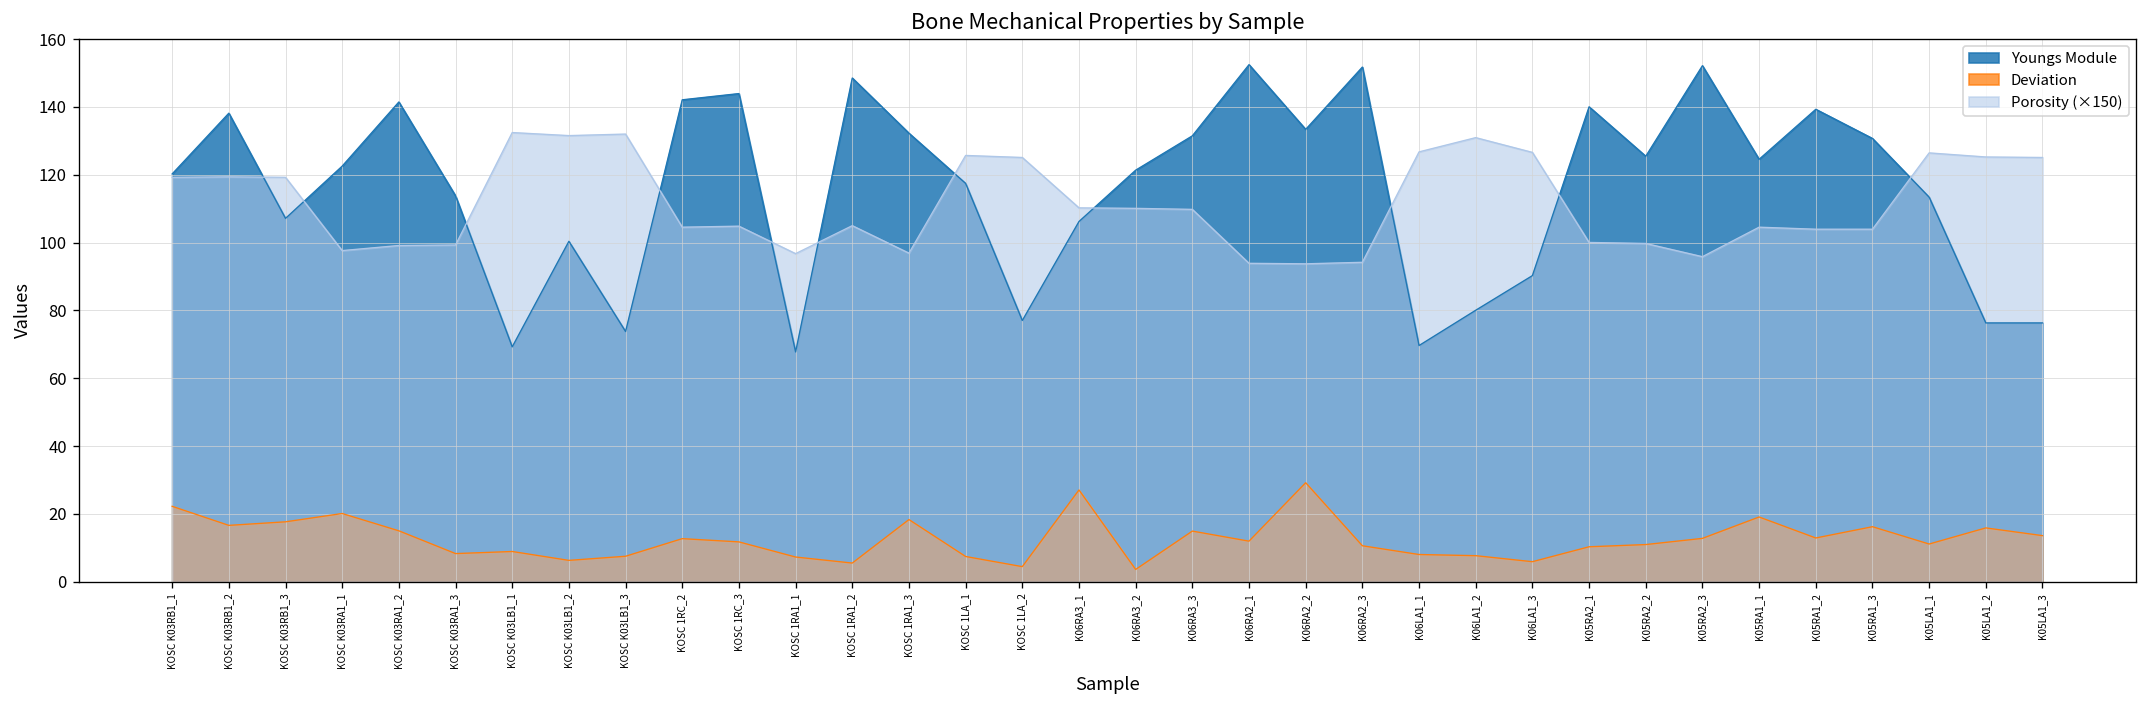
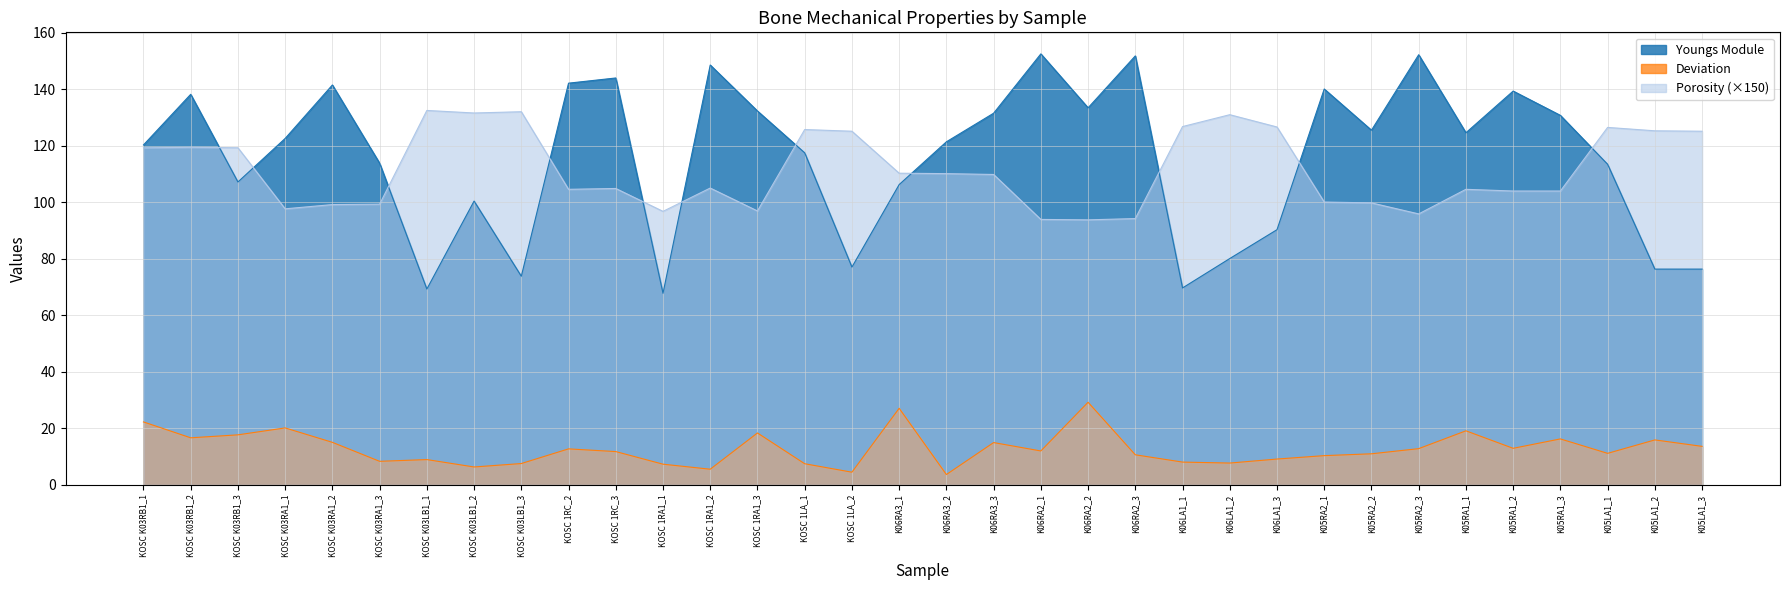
Deviation, K06LA1_3: 6 -> 9
